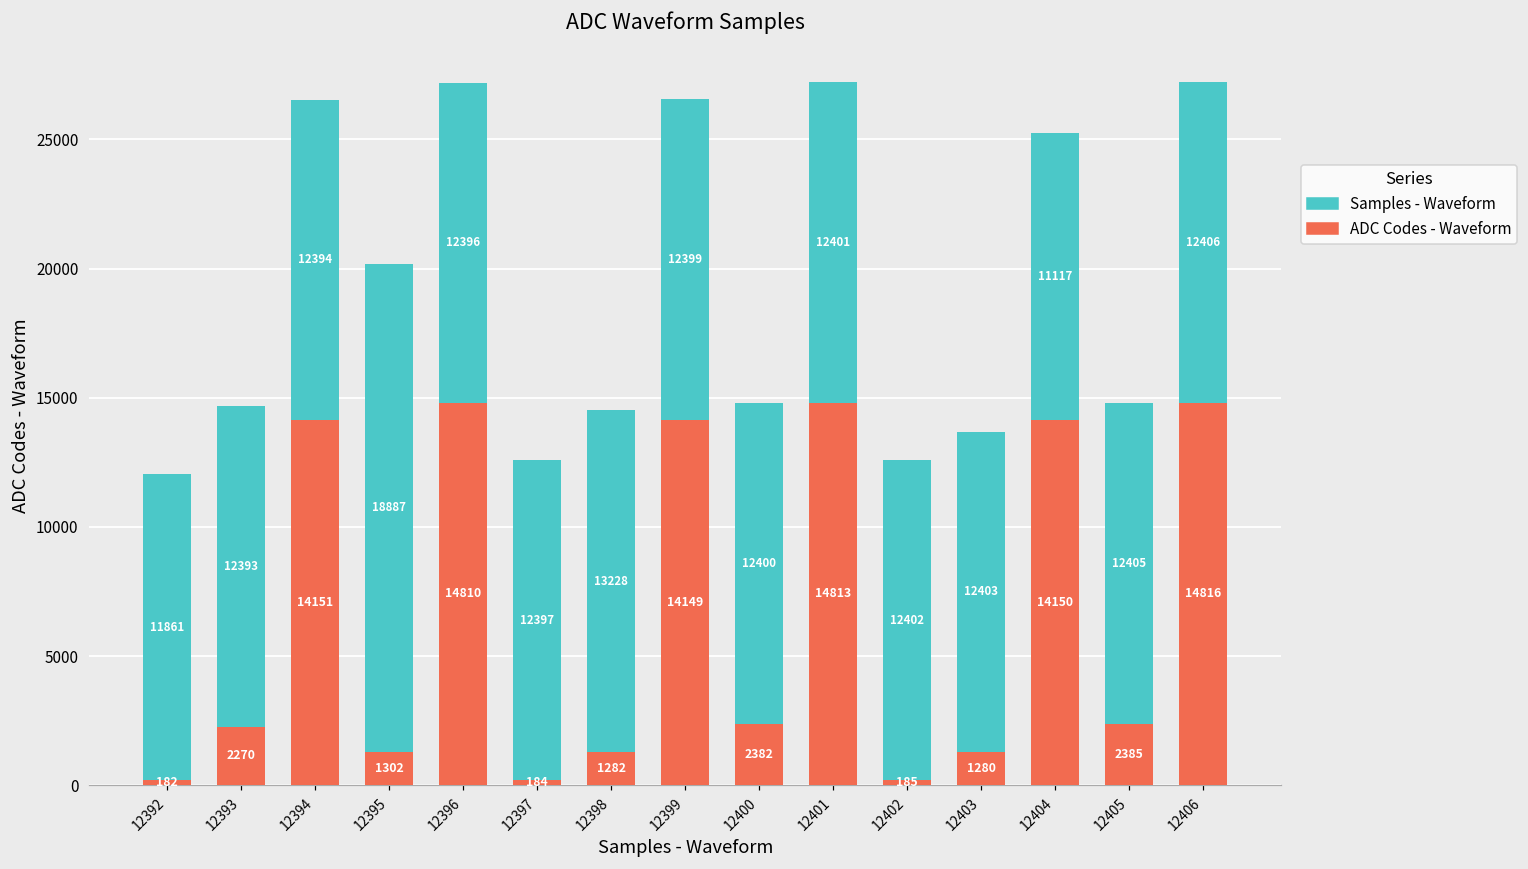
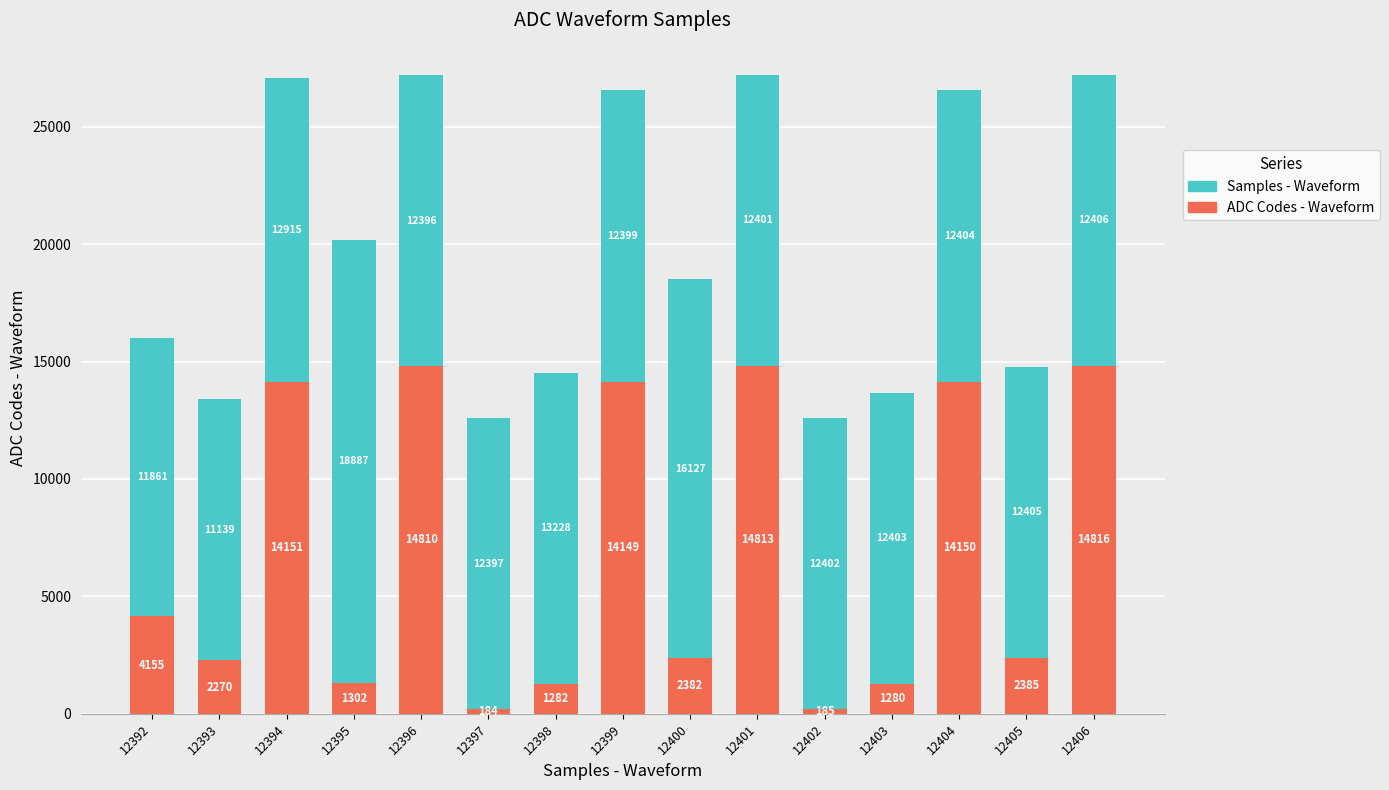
ADC Codes - Waveform, 12392: 182 -> 4155
Samples - Waveform, 12393: 12393 -> 11139
Samples - Waveform, 12394: 12394 -> 12915
Samples - Waveform, 12400: 12400 -> 16127
Samples - Waveform, 12404: 11117 -> 12404
